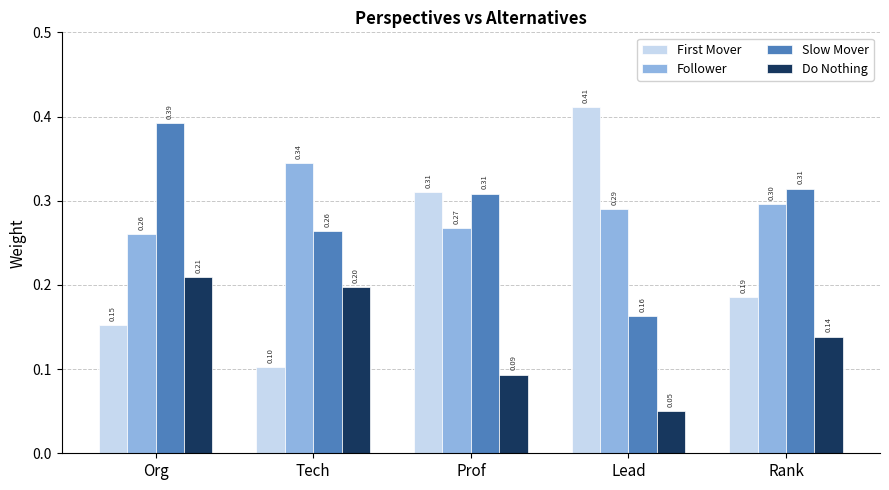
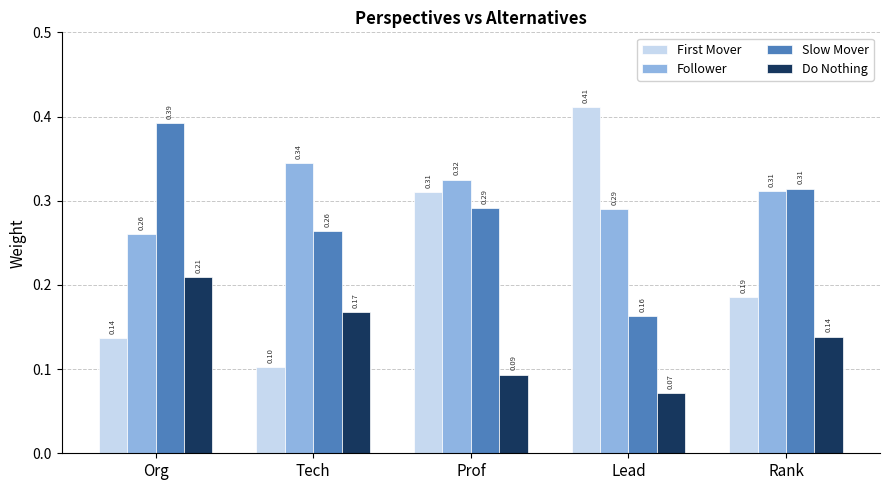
First Mover, Org: 0.15 -> 0.14
Do Nothing, Tech: 0.20 -> 0.17
Follower, Prof: 0.27 -> 0.32
Slow Mover, Prof: 0.31 -> 0.29
Do Nothing, Lead: 0.05 -> 0.07
Follower, Rank: 0.30 -> 0.31
